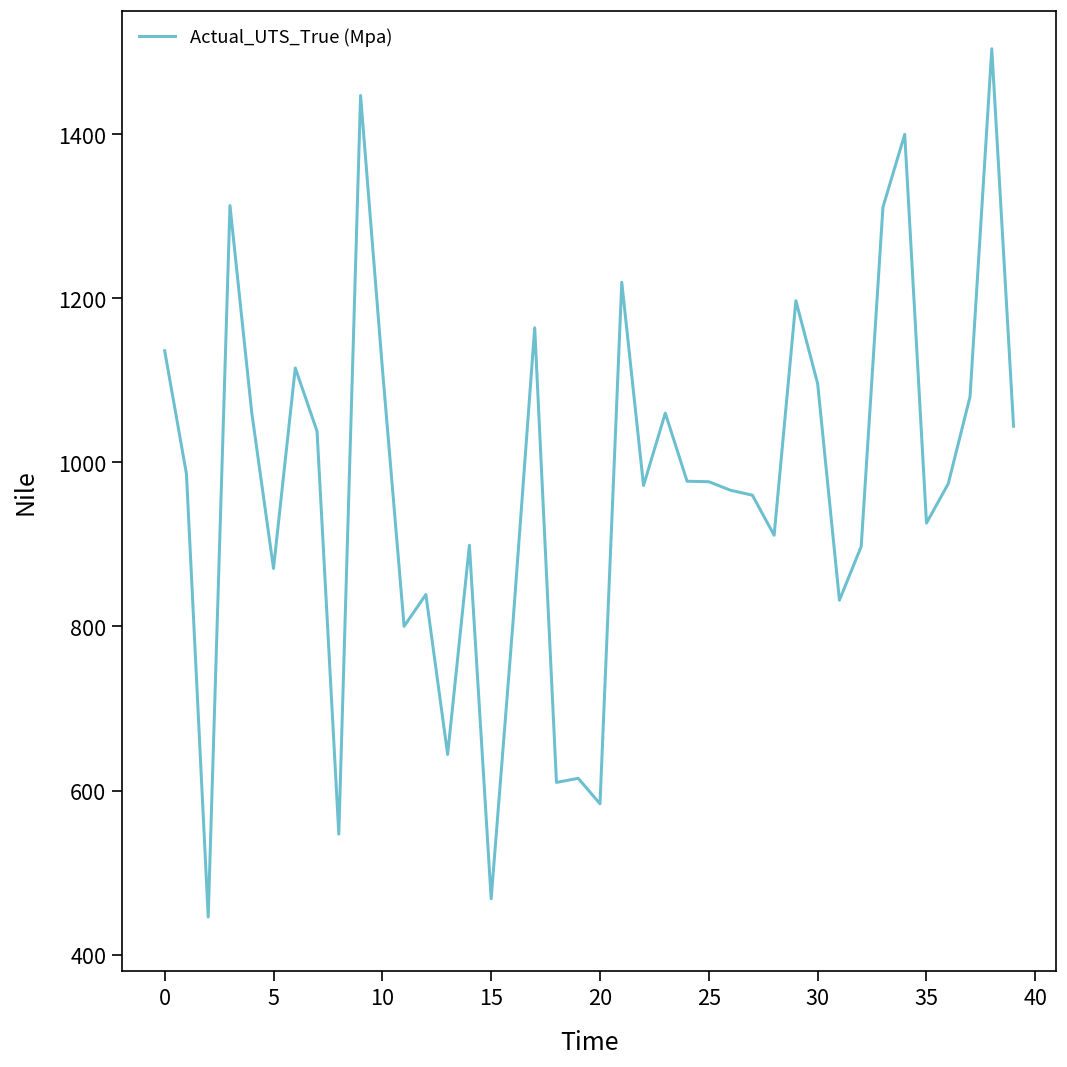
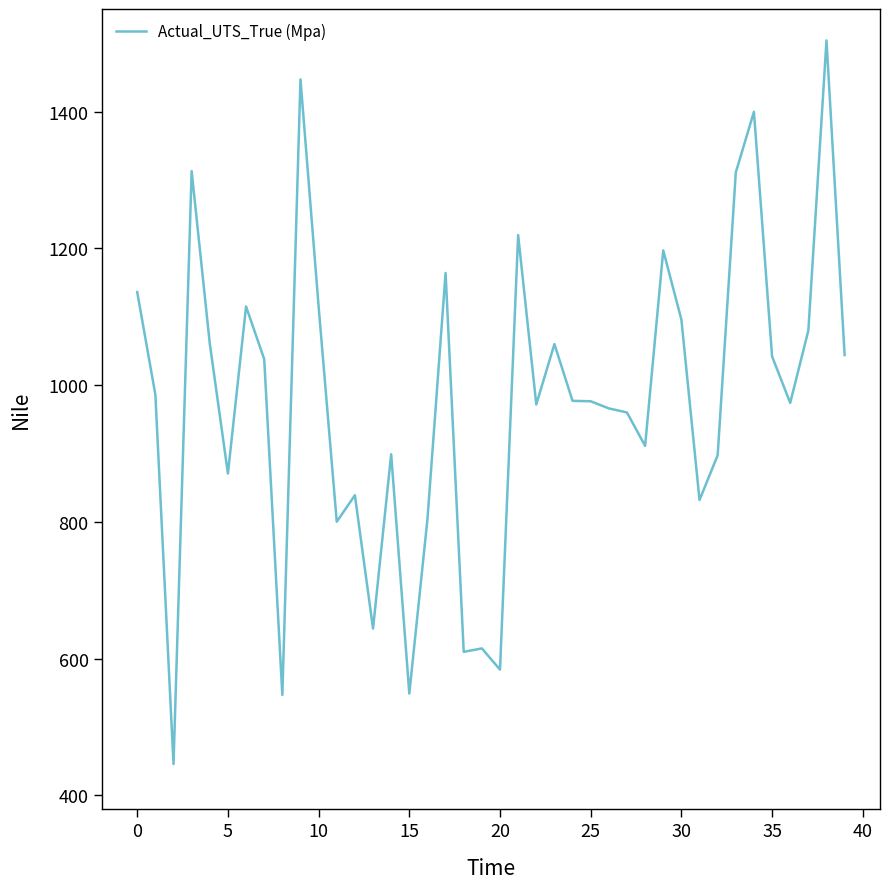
15: 470 -> 550
35: 930 -> 1040
